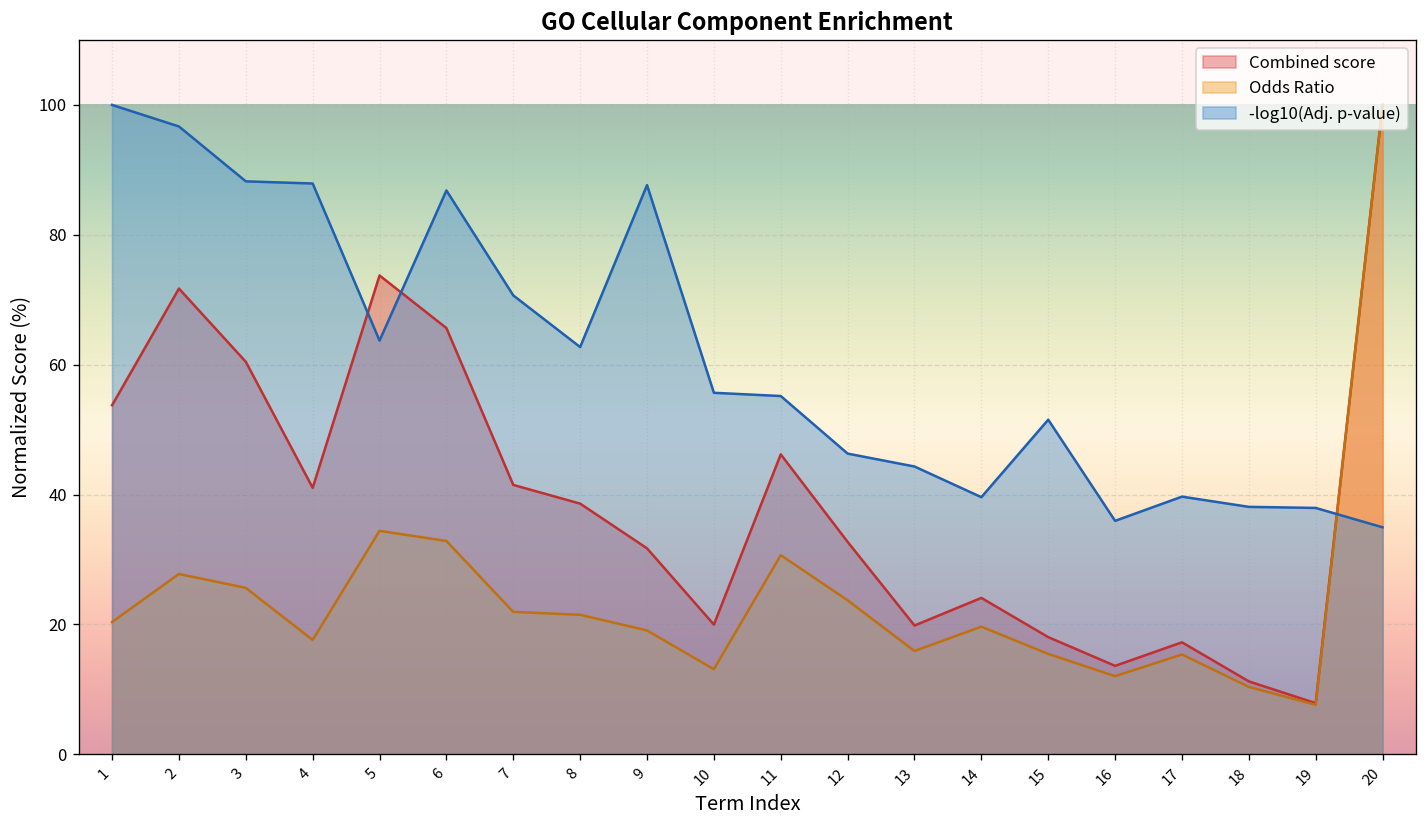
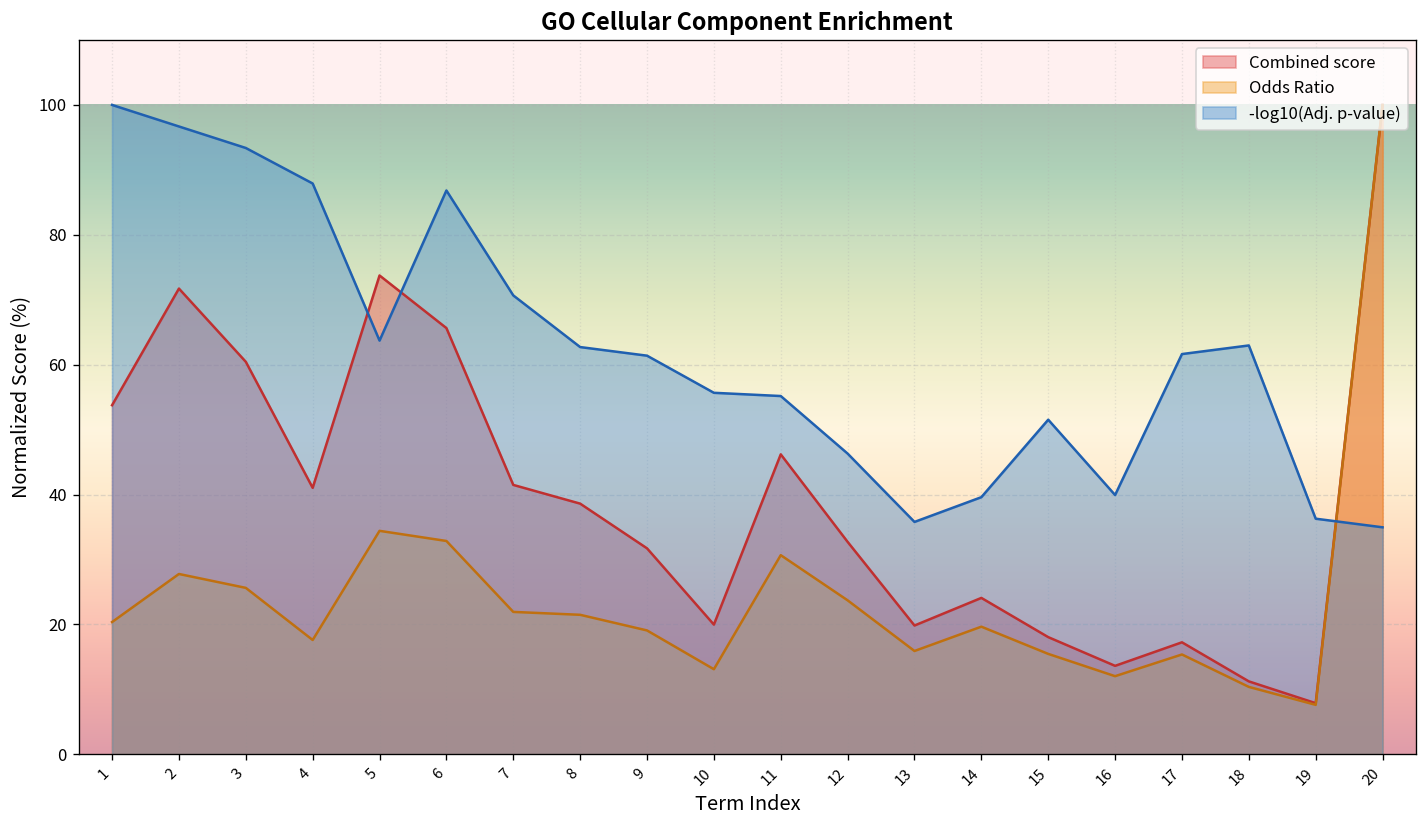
-log10(Adj. p-value), 3: 88 -> 93
-log10(Adj. p-value), 9: 88 -> 61
-log10(Adj. p-value), 13: 44 -> 36
-log10(Adj. p-value), 16: 36 -> 40
-log10(Adj. p-value), 17: 40 -> 62
-log10(Adj. p-value), 18: 38 -> 63
-log10(Adj. p-value), 19: 38 -> 36
